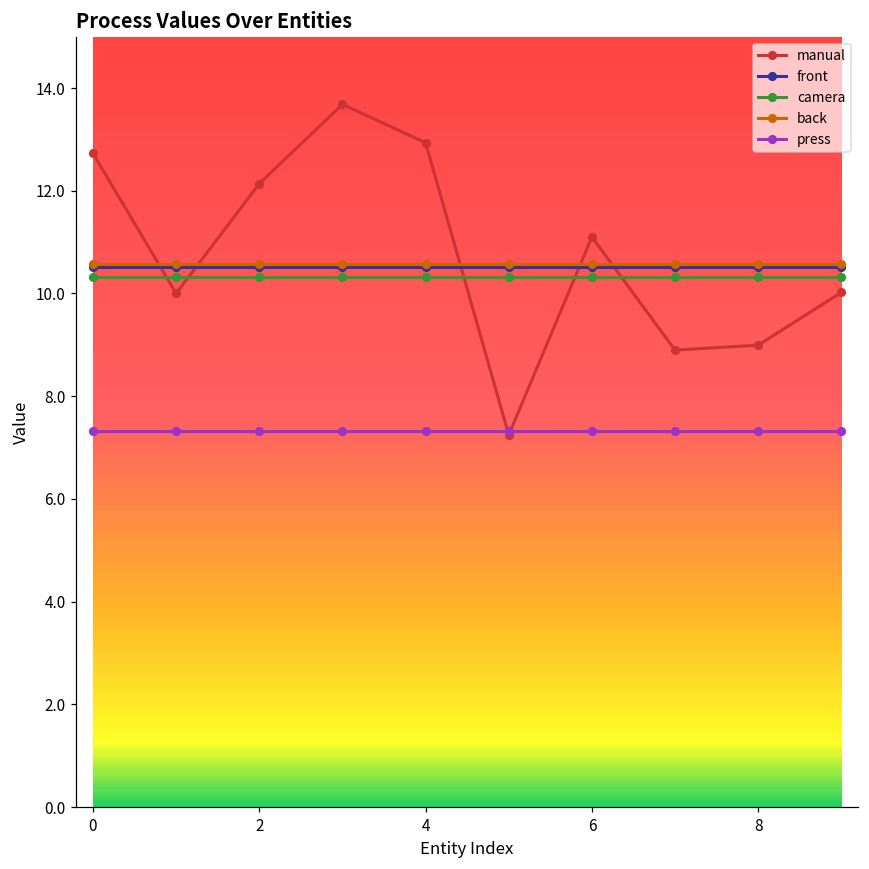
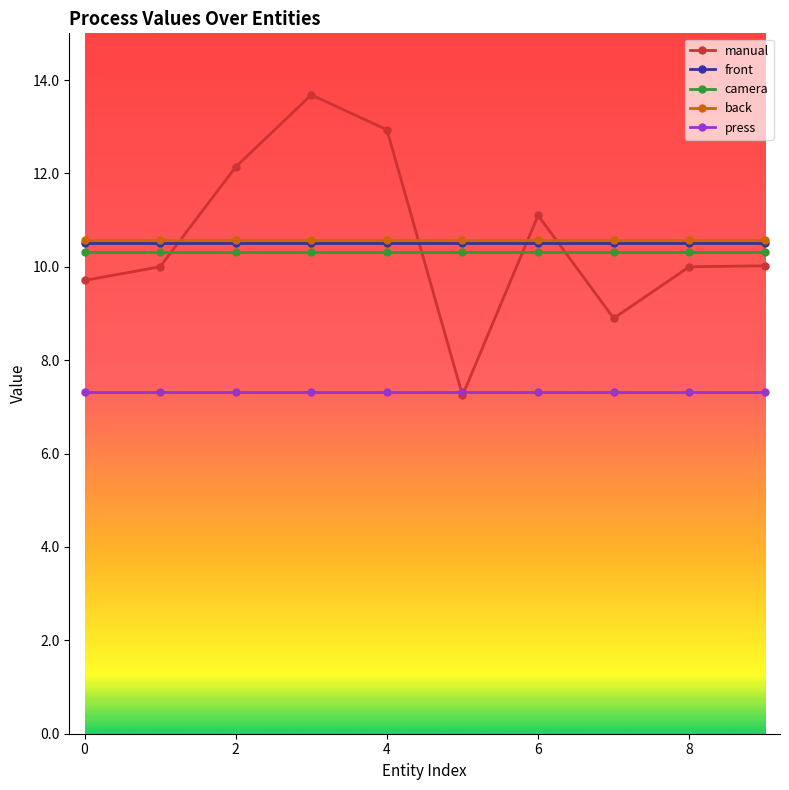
manual, 0: 12.7 -> 9.7
manual, 8: 9.0 -> 10.0
